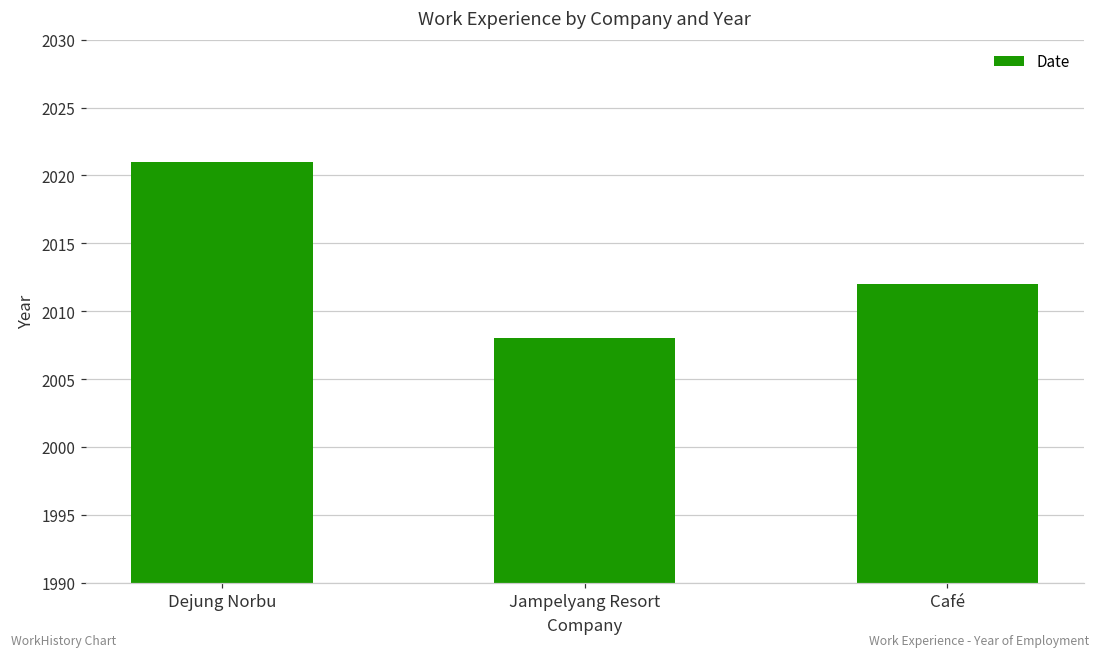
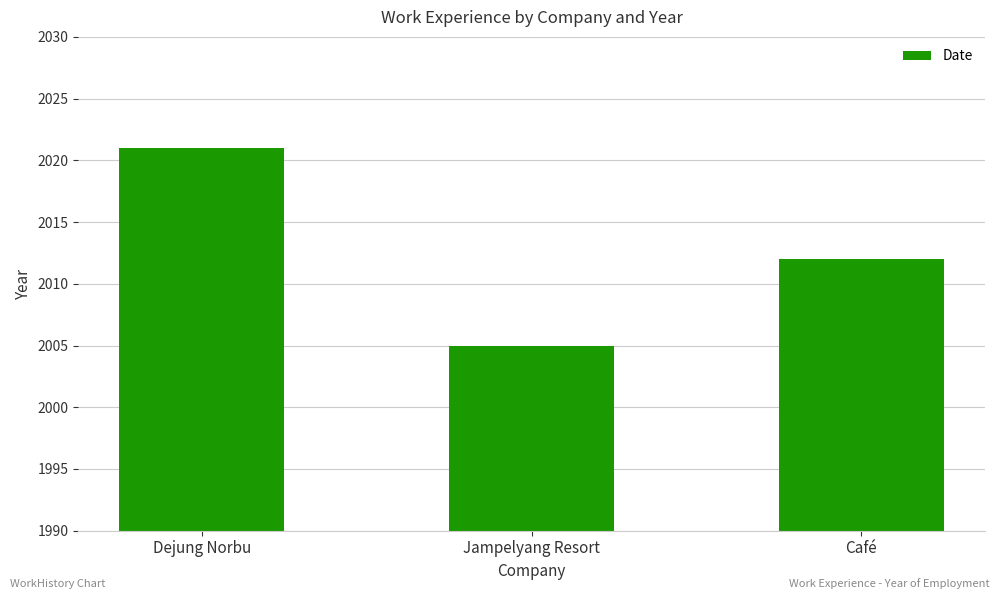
Jampelyang Resort: 2008 -> 2005
